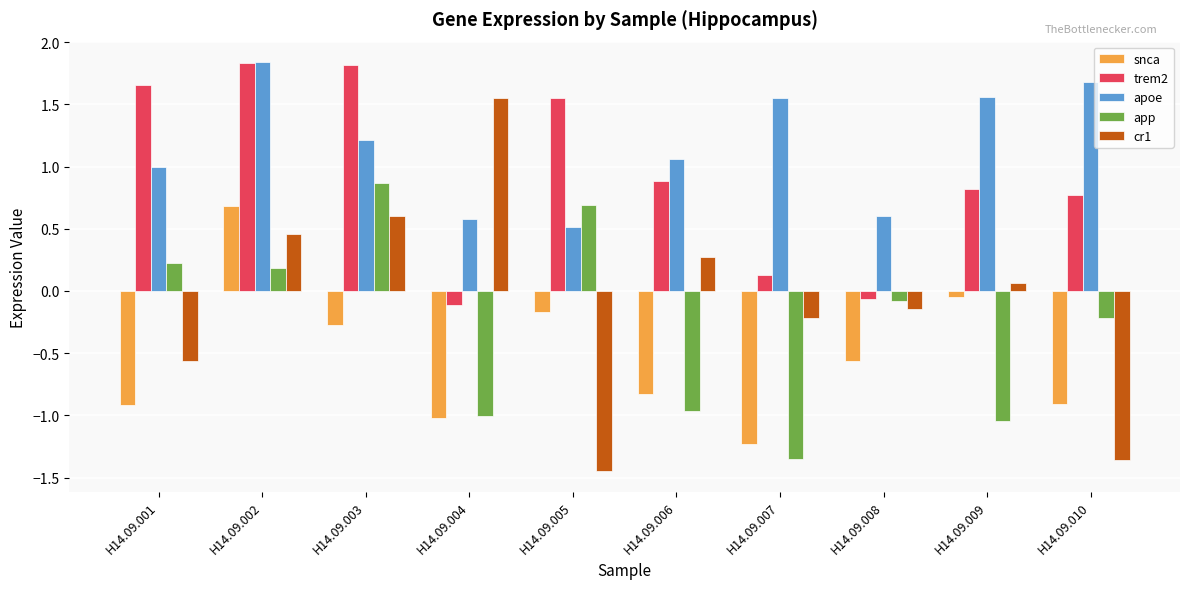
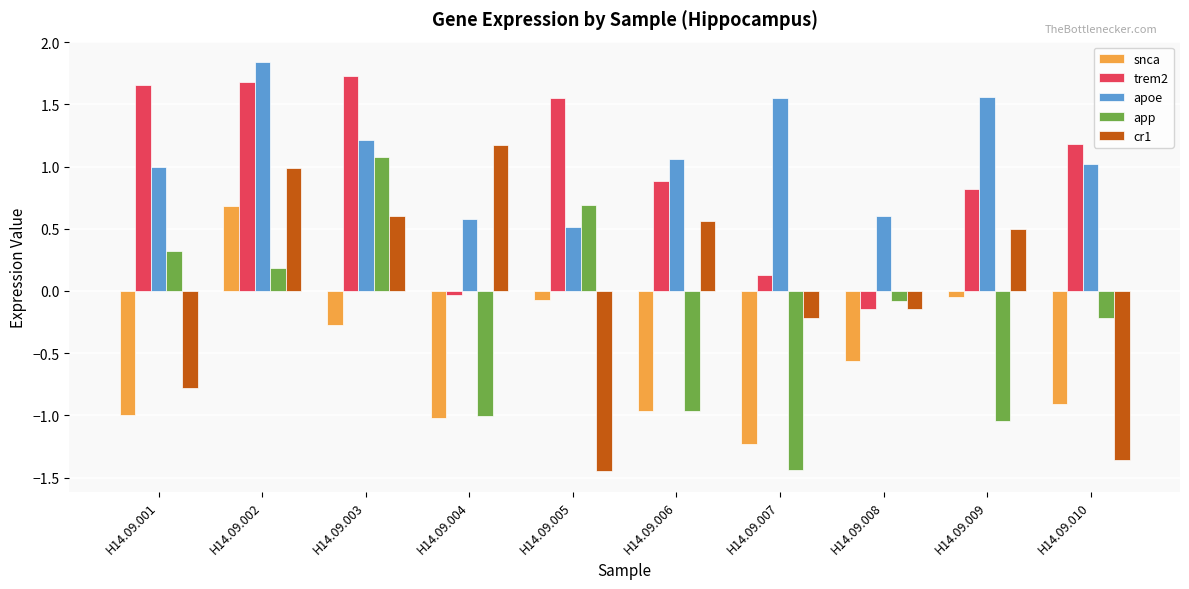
snca, H14.09.001: -0.92 -> -1.00
app, H14.09.001: 0.23 -> 0.32
cr1, H14.09.001: -0.56 -> -0.78
trem2, H14.09.002: 1.83 -> 1.68
cr1, H14.09.002: 0.45 -> 0.99
trem2, H14.09.003: 1.81 -> 1.73
app, H14.09.003: 0.87 -> 1.07
trem2, H14.09.004: -0.11 -> -0.03
cr1, H14.09.004: 1.55 -> 1.18
snca, H14.09.005: -0.17 -> -0.07
snca, H14.09.006: -0.83 -> -0.96
cr1, H14.09.006: 0.27 -> 0.57
app, H14.09.007: -1.35 -> -1.44
trem2, H14.09.008: -0.07 -> -0.14
cr1, H14.09.009: 0.07 -> 0.50
trem2, H14.09.010: 0.77 -> 1.18
apoe, H14.09.010: 1.68 -> 1.02
